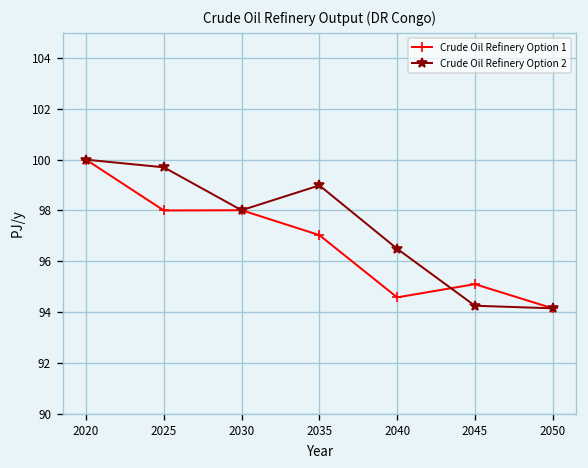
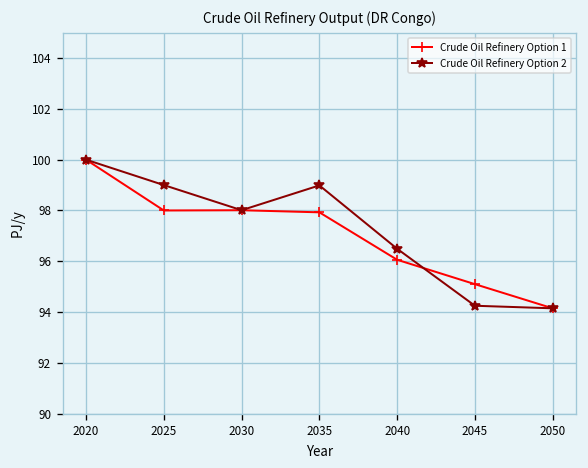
Crude Oil Refinery Option 2, 2025: 99.7 -> 99.0
Crude Oil Refinery Option 1, 2035: 97.0 -> 97.9
Crude Oil Refinery Option 1, 2040: 94.6 -> 96.1
